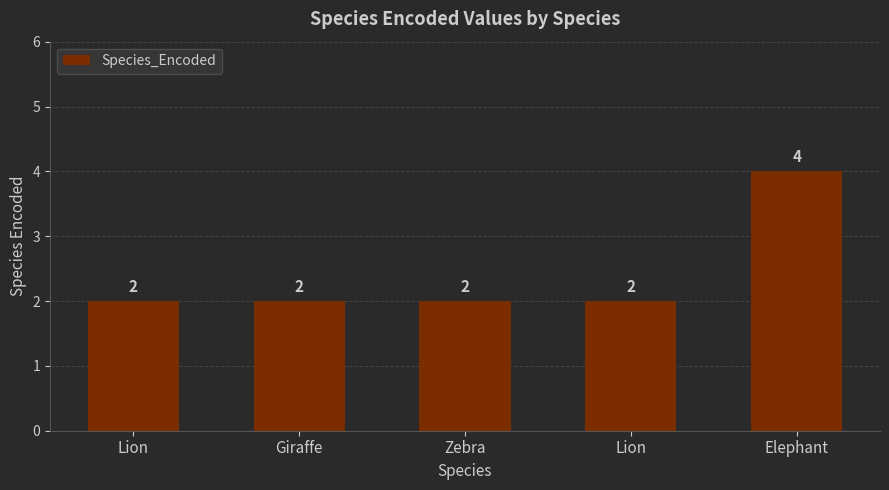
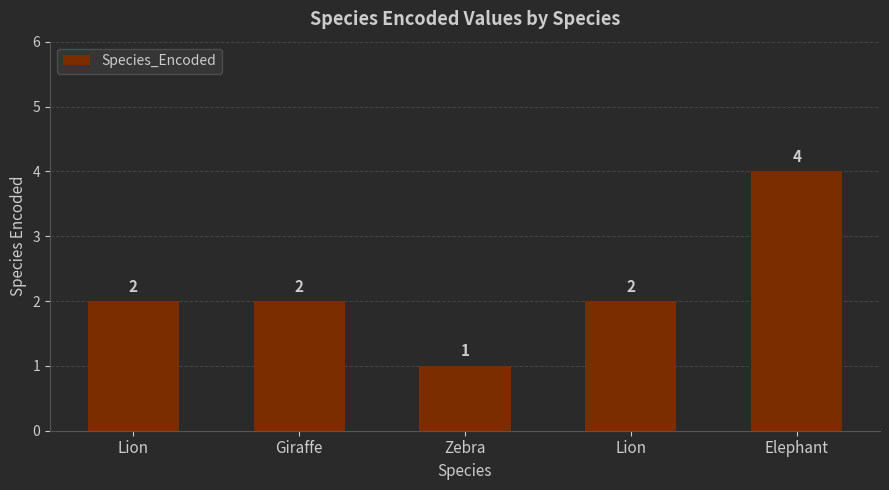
Zebra: 2 -> 1
